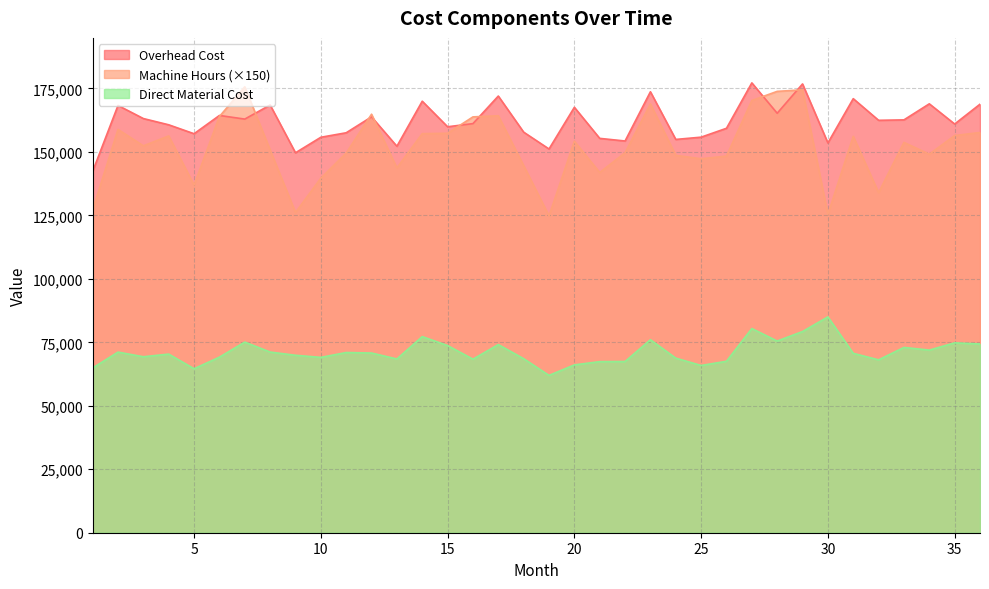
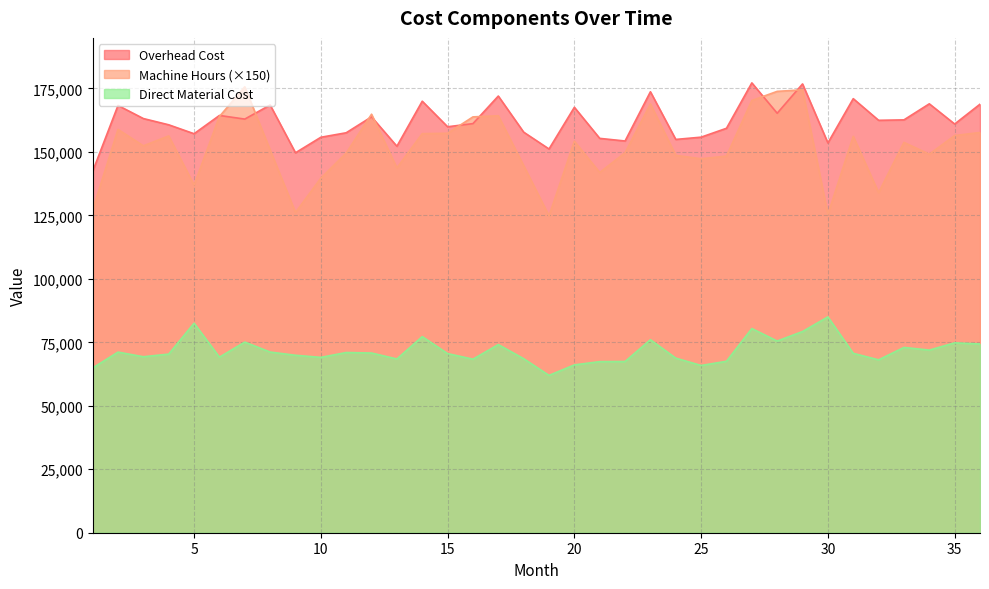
Direct Material Cost, 5: 65,000 -> 83,000
Direct Material Cost, 15: 74,000 -> 71,000
